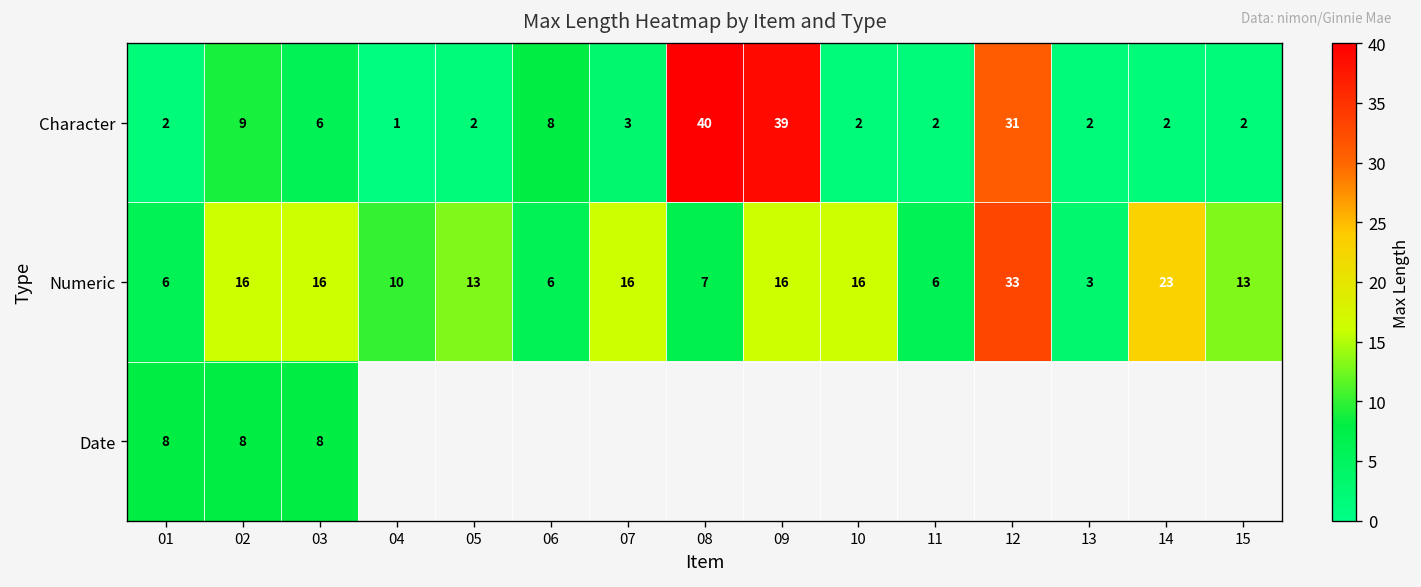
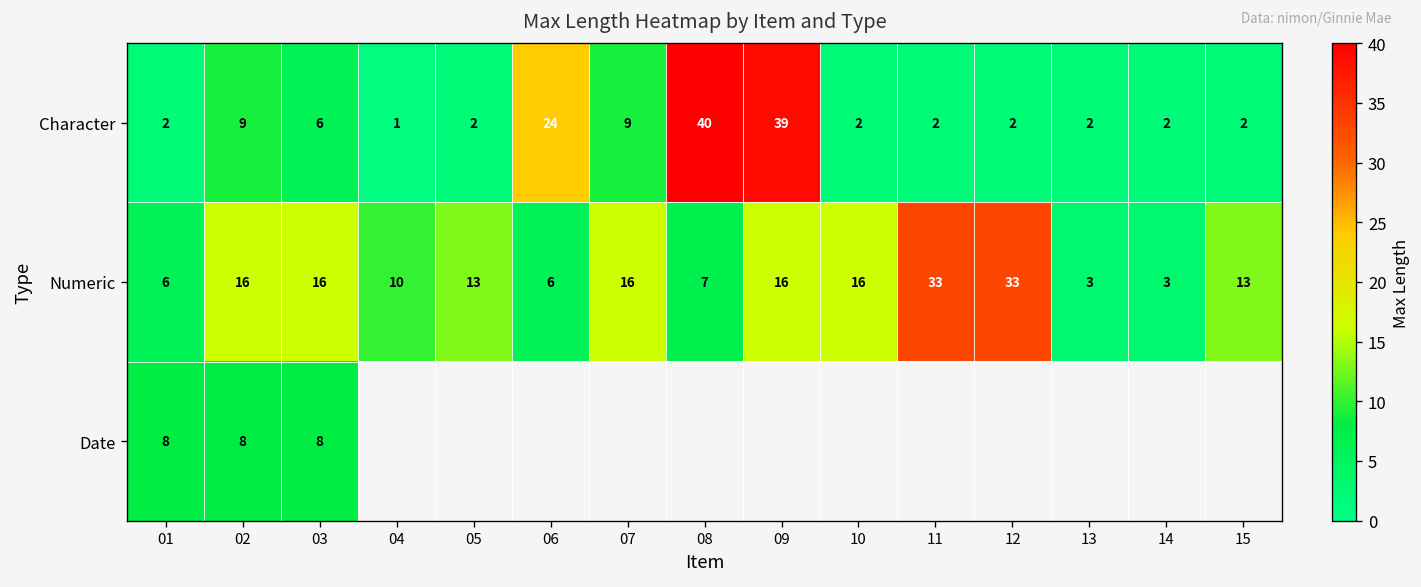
Character, 06: 8 -> 24
Character, 07: 3 -> 9
Character, 12: 31 -> 2
Numeric, 11: 6 -> 33
Numeric, 14: 23 -> 3
